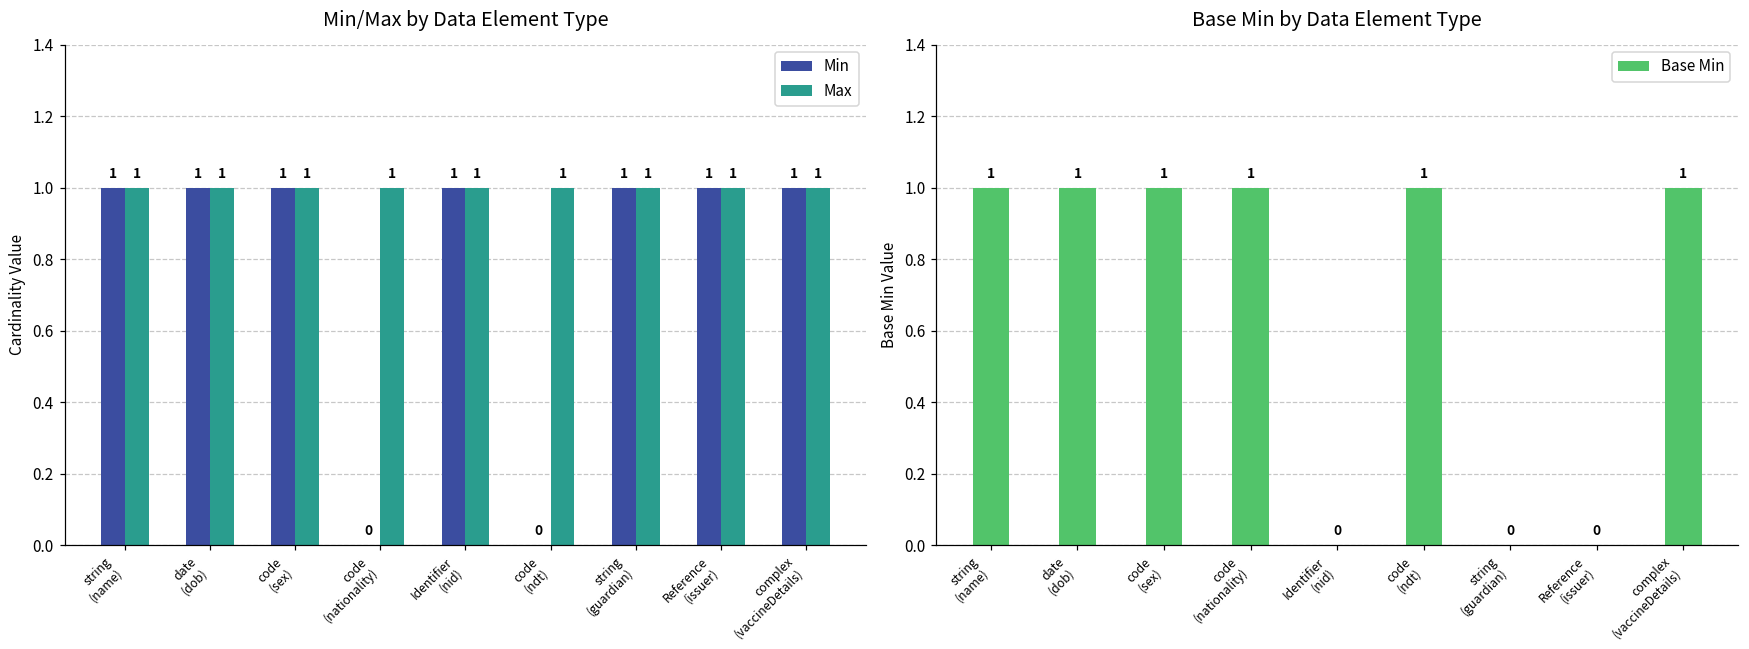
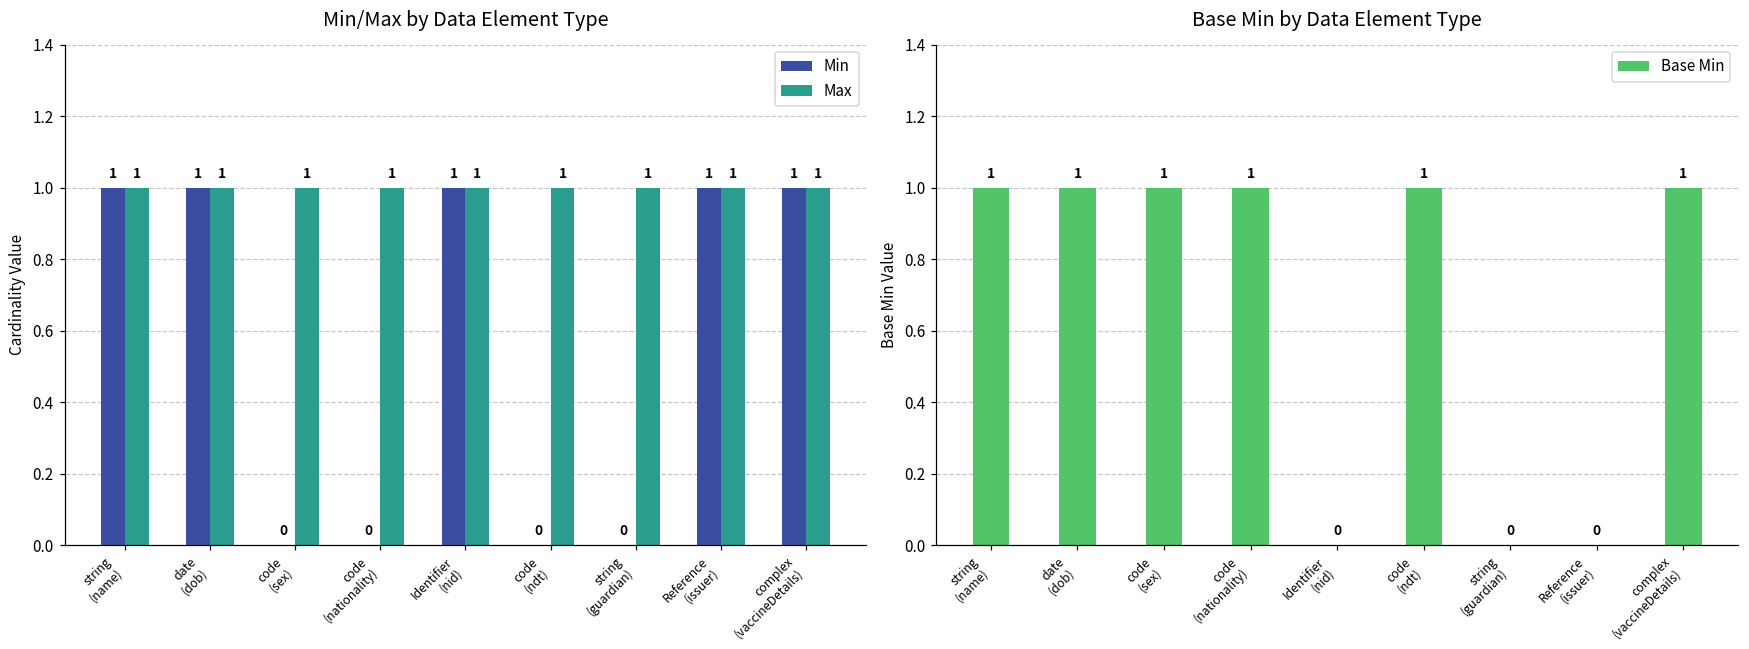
Min/Max by Data Element Type, Min, code (sex): 1 -> 0
Min/Max by Data Element Type, Min, string (guardian): 1 -> 0
